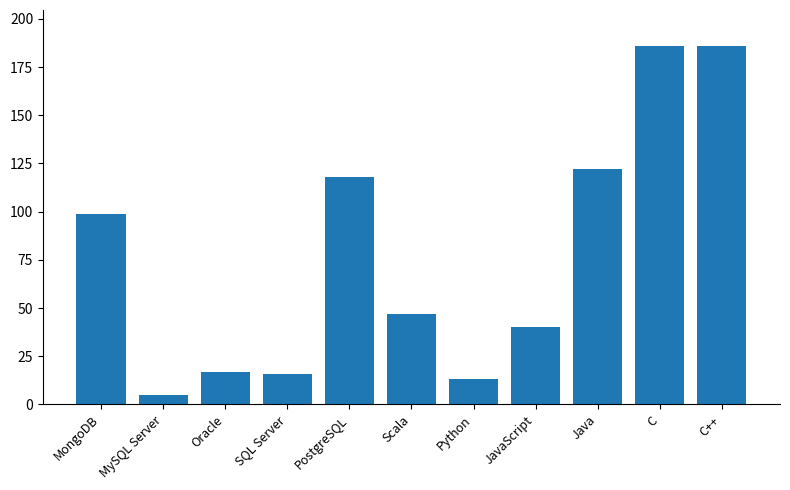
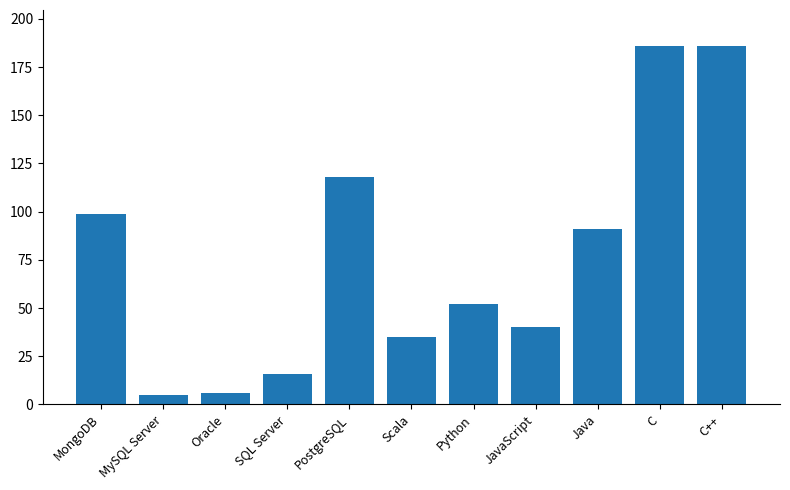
Oracle: 17 -> 6
Scala: 47 -> 35
Python: 13 -> 52
Java: 122 -> 91
